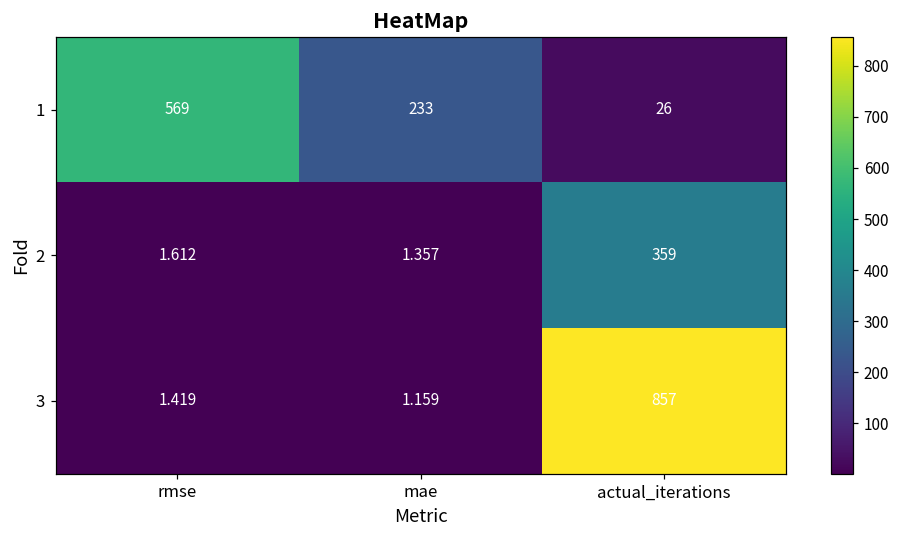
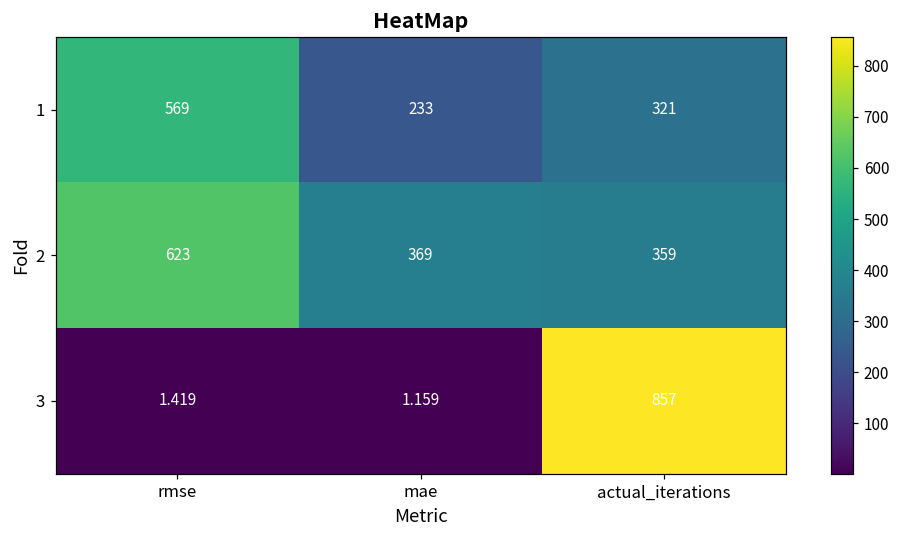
1, actual_iterations: 26 -> 321
2, rmse: 1.612 -> 623
2, mae: 1.357 -> 369
